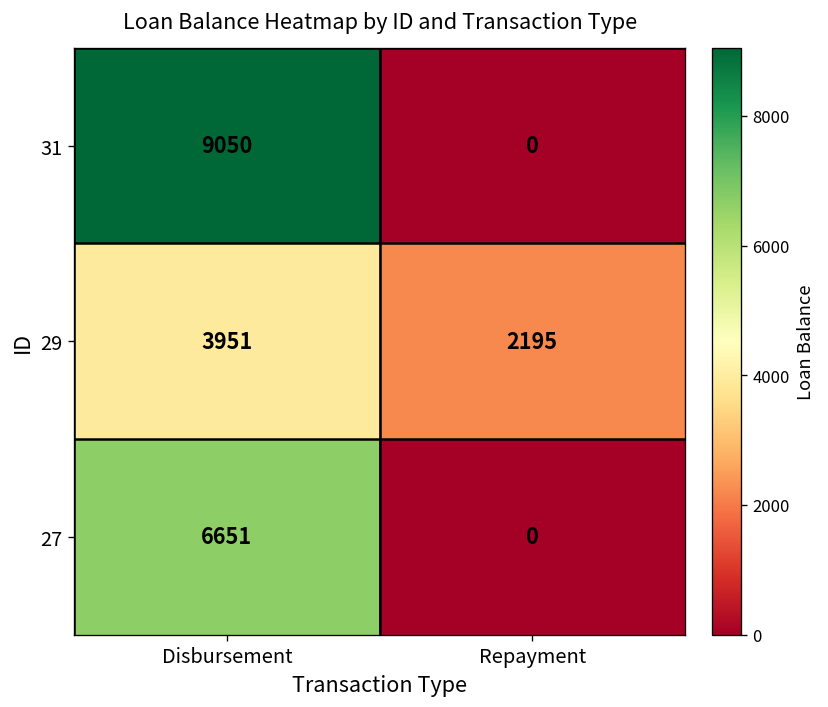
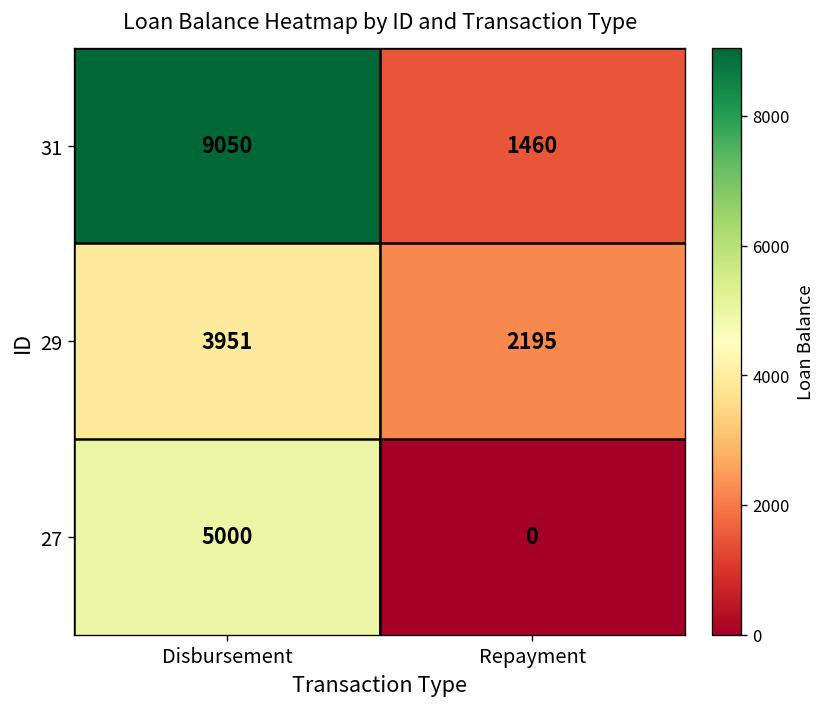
31, Repayment: 0 -> 1460
27, Disbursement: 6651 -> 5000
